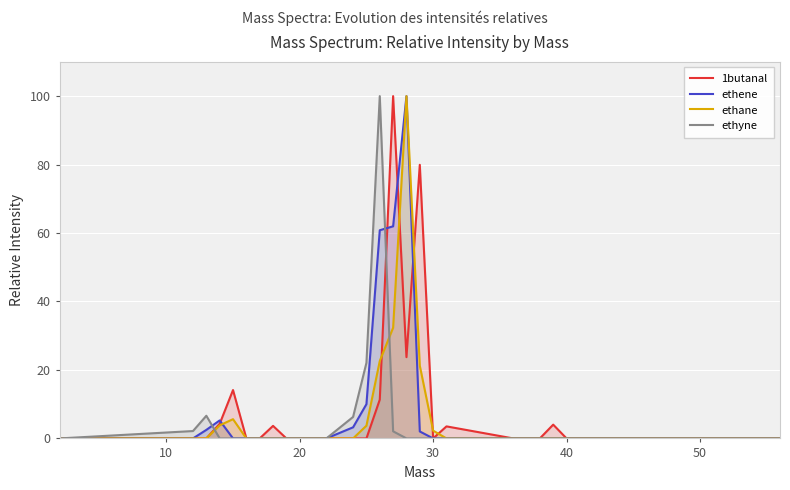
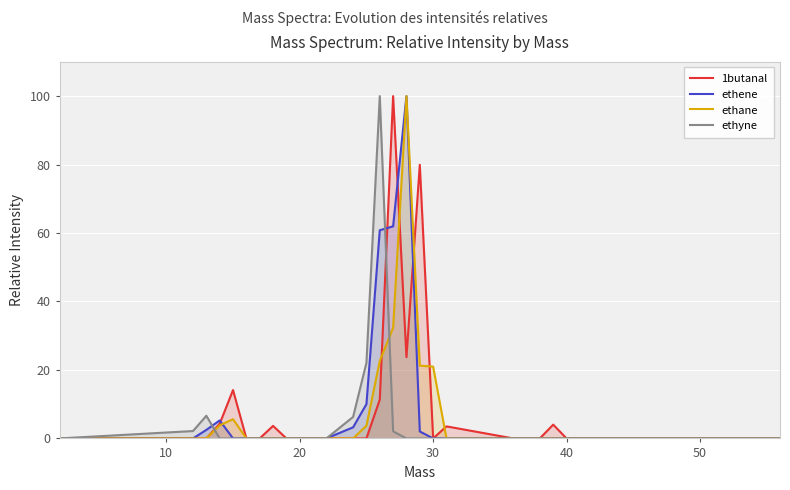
ethane, 30: 2 -> 21
